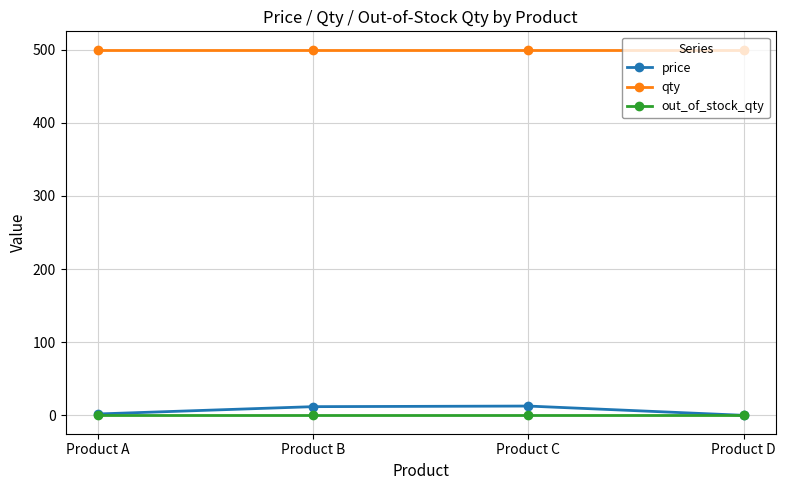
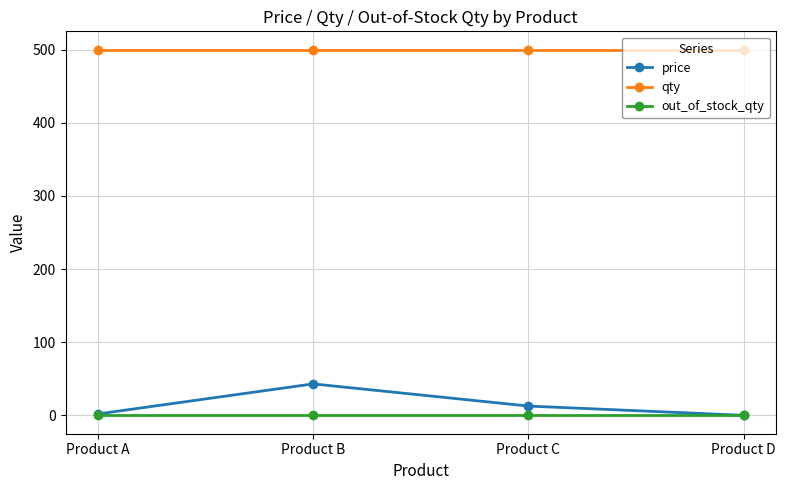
price, Product B: 10 -> 40
